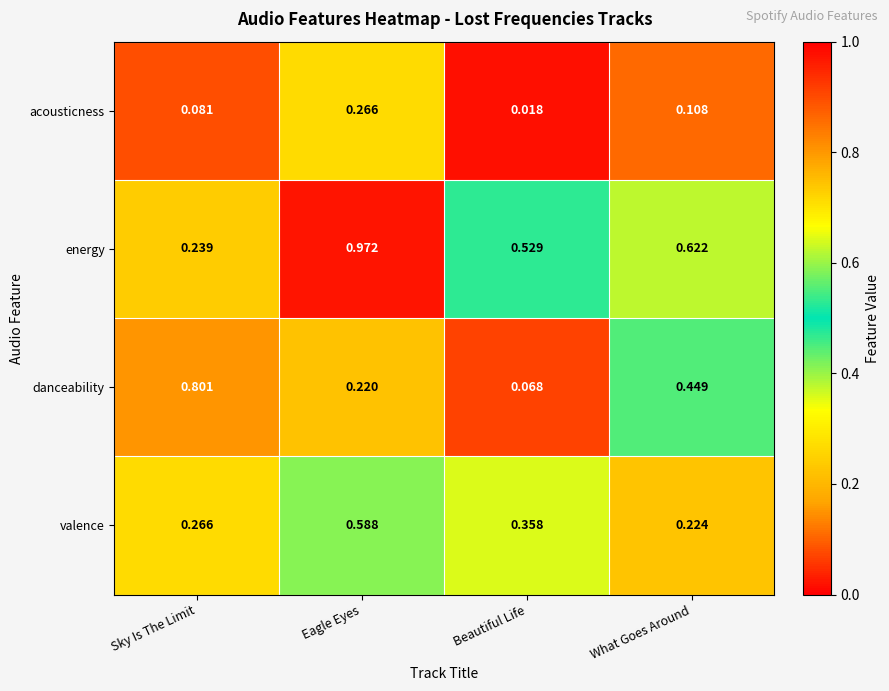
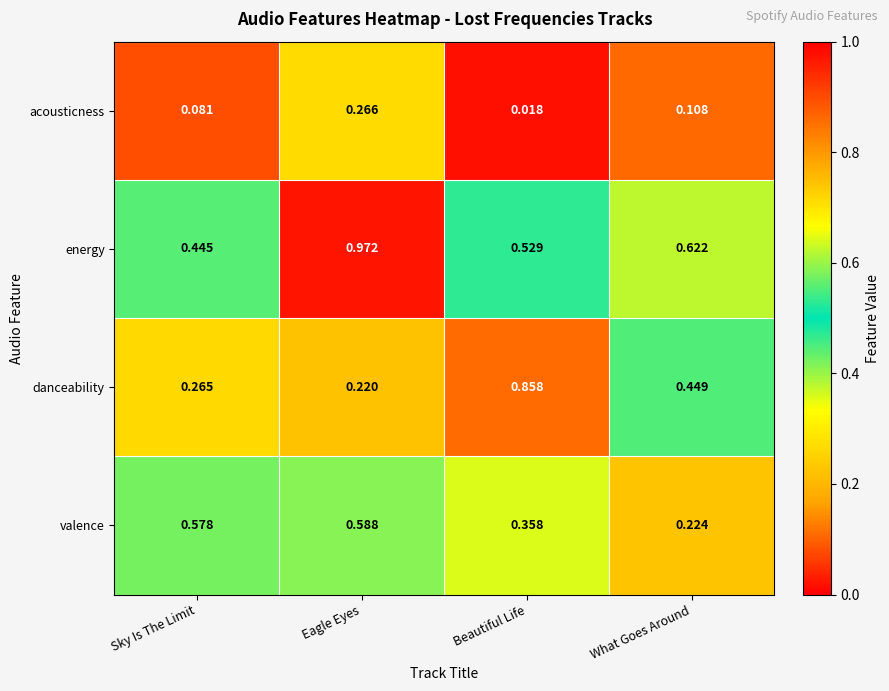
energy, Sky Is The Limit: 0.239 -> 0.445
danceability, Sky Is The Limit: 0.801 -> 0.265
danceability, Beautiful Life: 0.068 -> 0.858
valence, Sky Is The Limit: 0.266 -> 0.578
